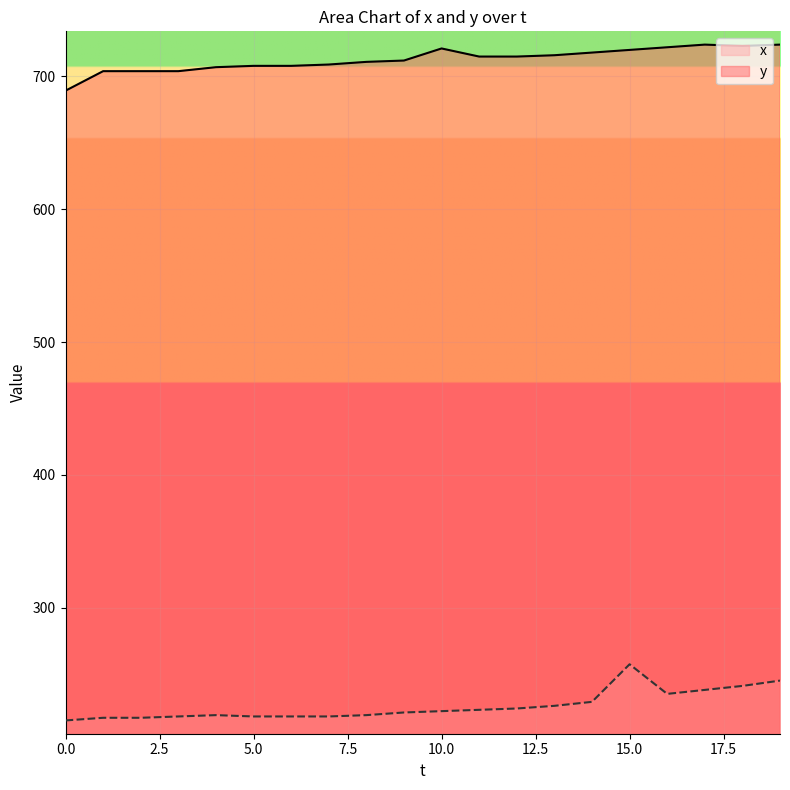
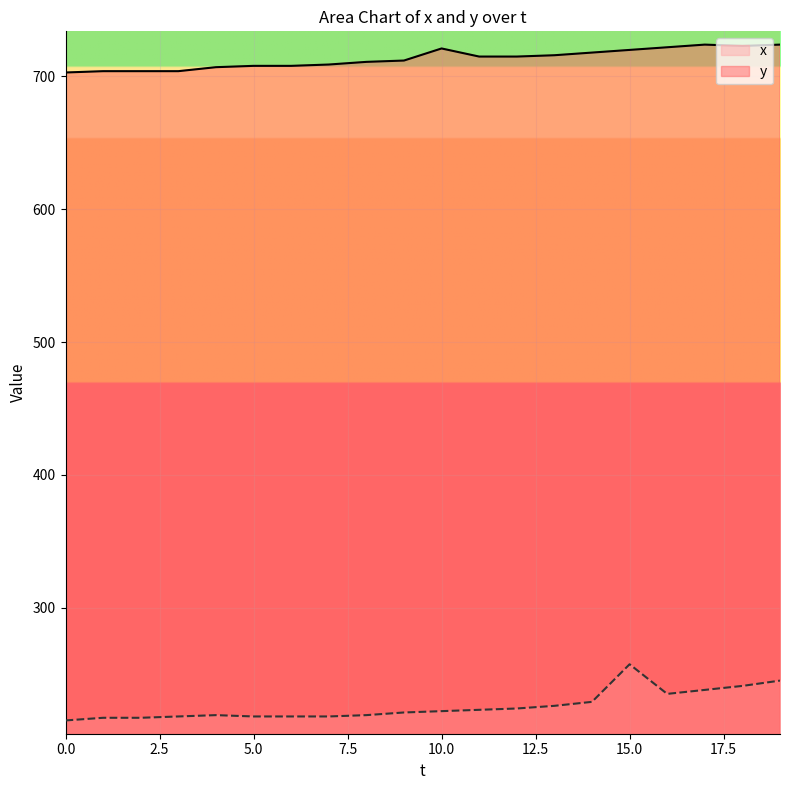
y, 0.0: 689 -> 703
